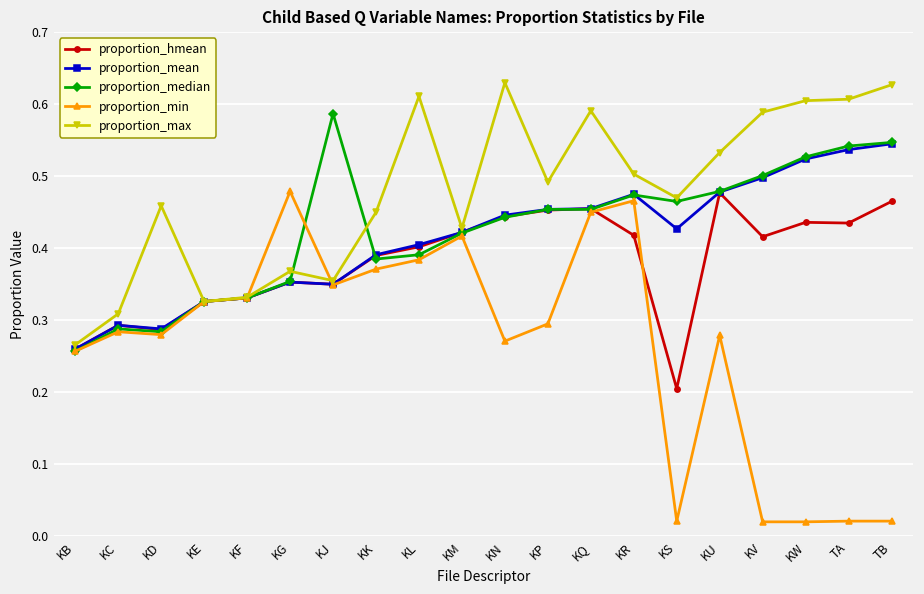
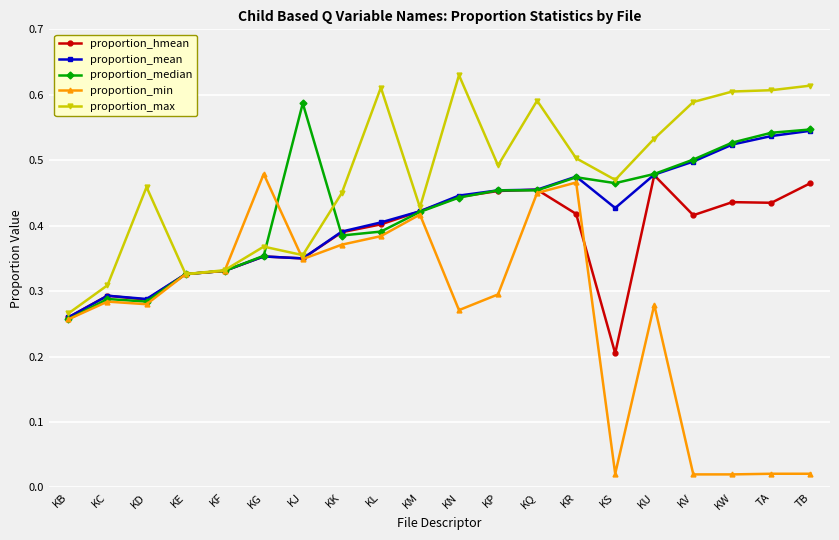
proportion_max, TB: 0.63 -> 0.61
